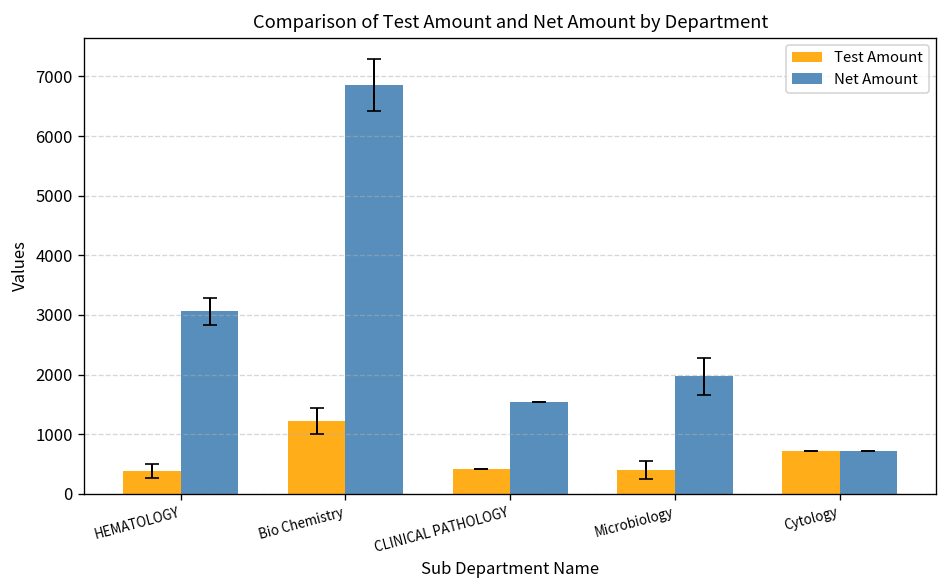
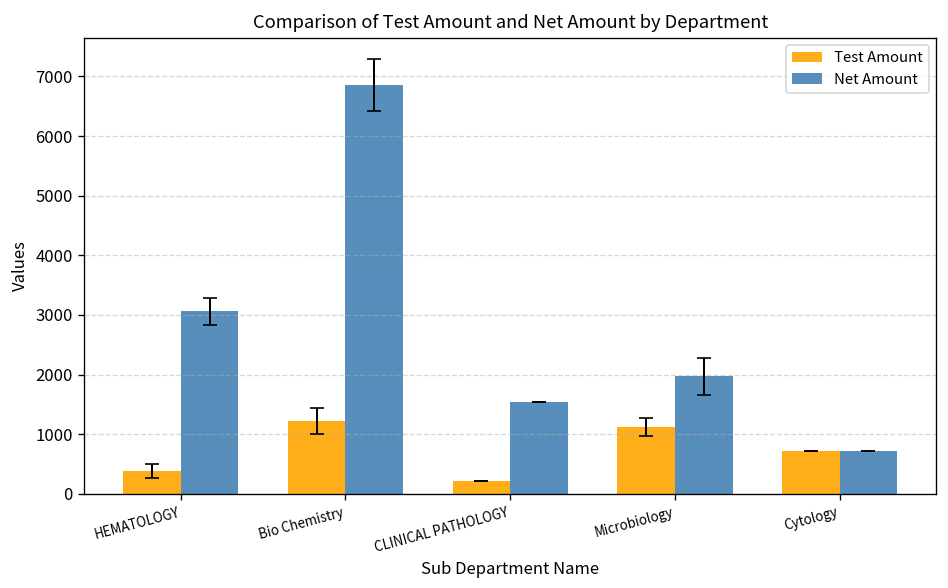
Test Amount, CLINICAL PATHOLOGY: 400 -> 200
Test Amount, Microbiology: 400 -> 1100
